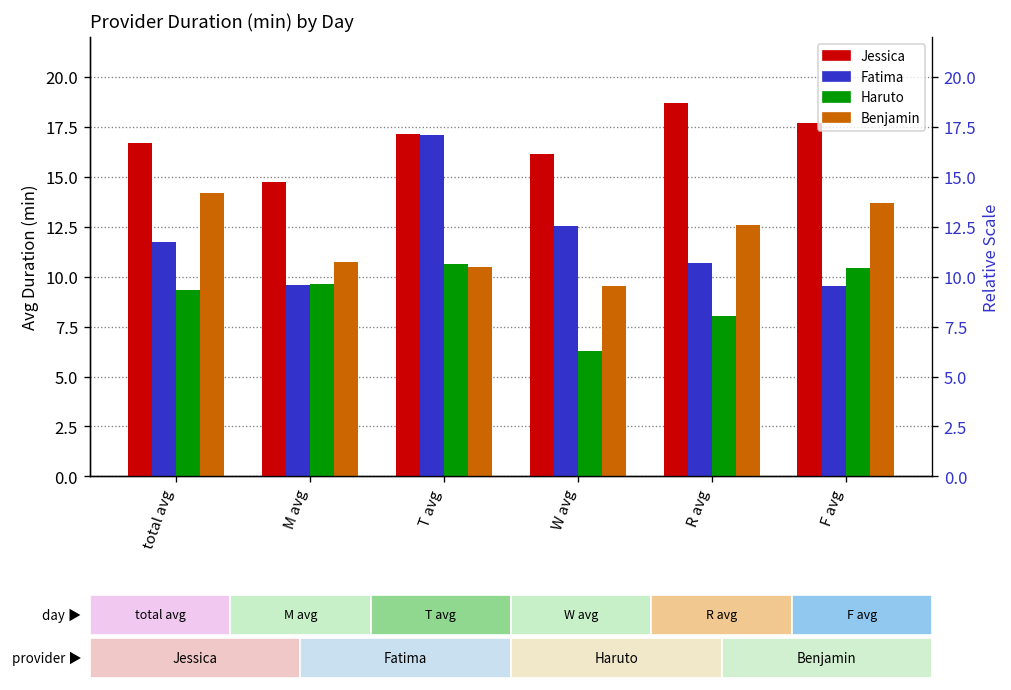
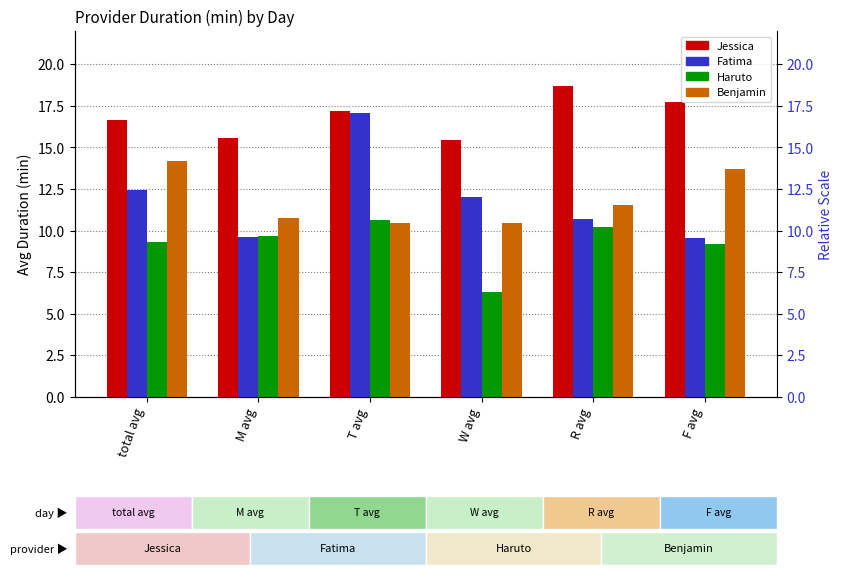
Fatima, total avg: 11.7 -> 12.4
Jessica, M avg: 14.7 -> 15.6
Jessica, W avg: 16.1 -> 15.5
Fatima, W avg: 12.5 -> 12.0
Benjamin, W avg: 9.5 -> 10.5
Haruto, R avg: 8.0 -> 10.2
Benjamin, R avg: 12.6 -> 11.5
Haruto, F avg: 10.5 -> 9.2
